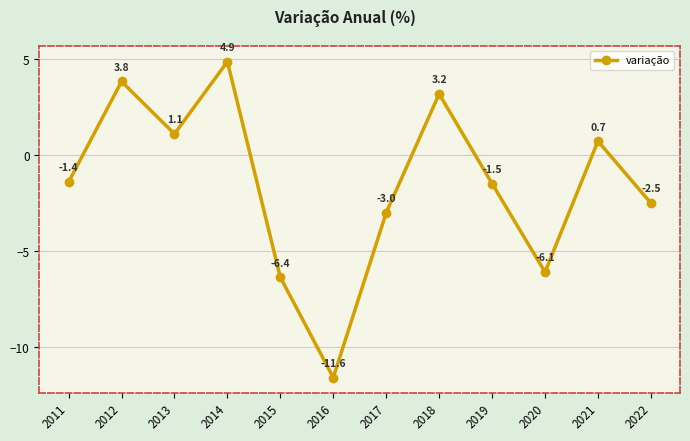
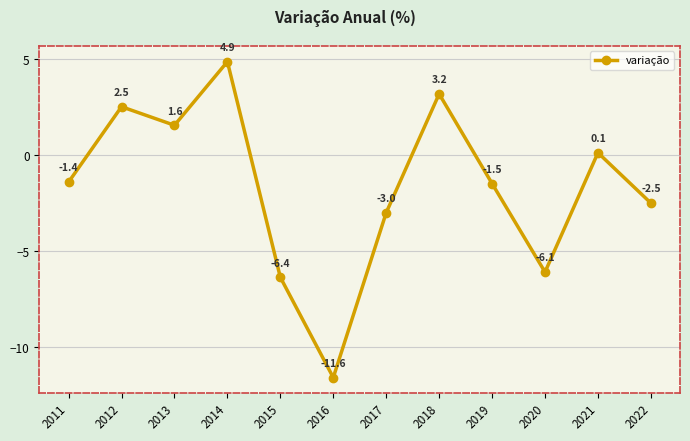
2012: 3.8 -> 2.5
2013: 1.1 -> 1.6
2021: 0.7 -> 0.1
